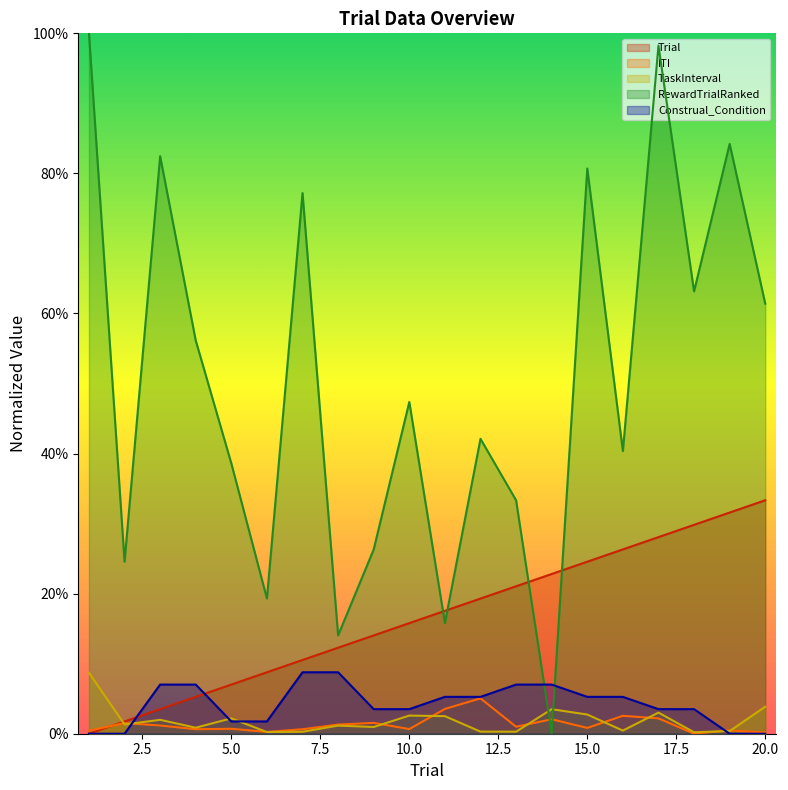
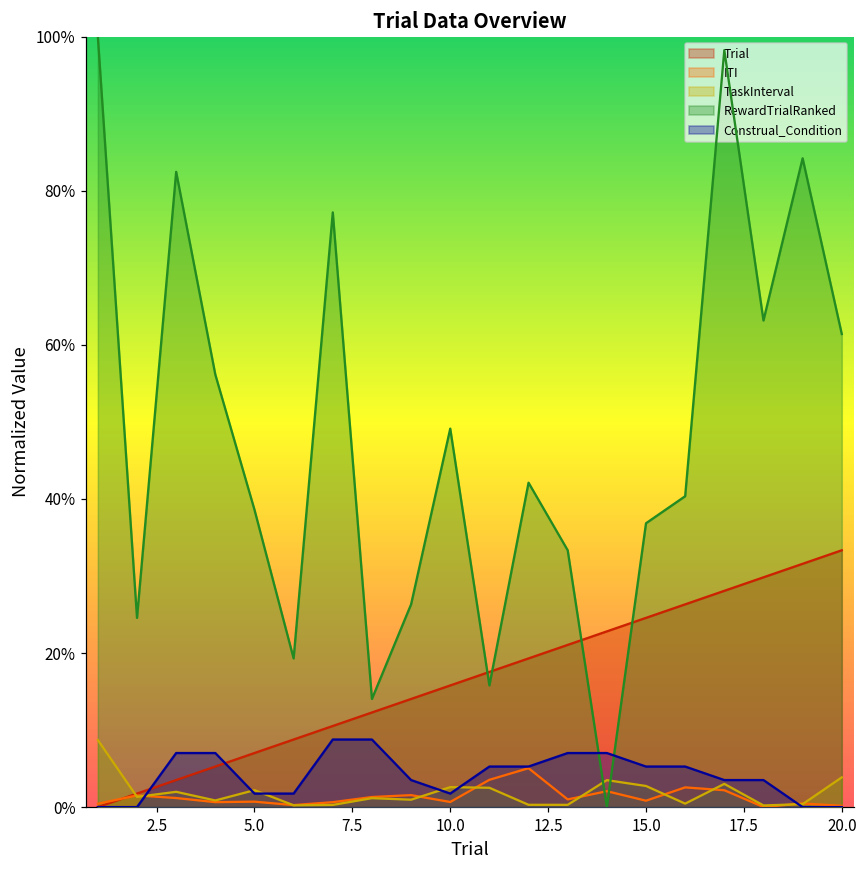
RewardTrialRanked, 10.0: 47% -> 49%
Construal_Condition, 10.0: 4% -> 2%
RewardTrialRanked, 15.0: 81% -> 37%
